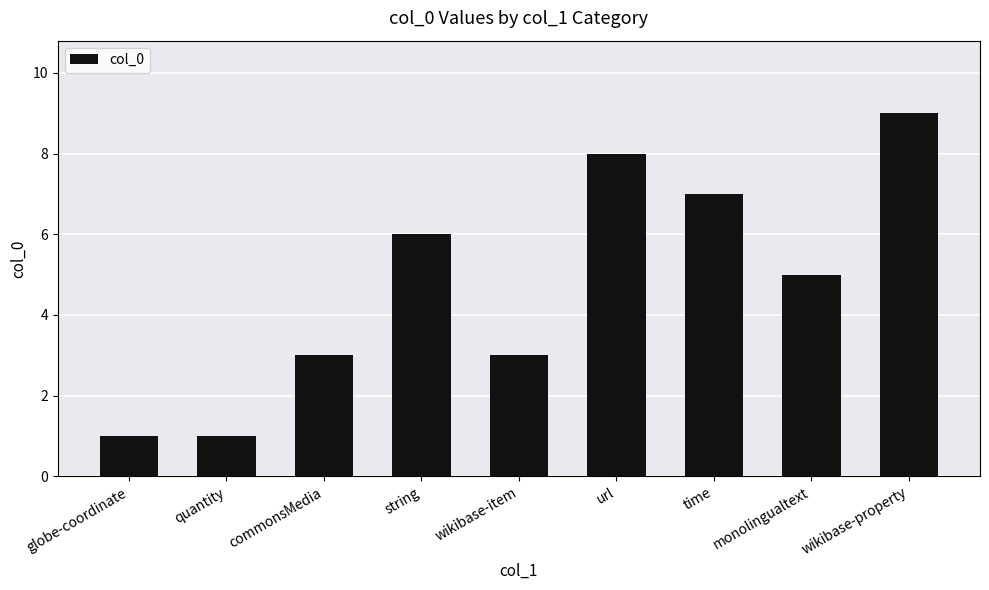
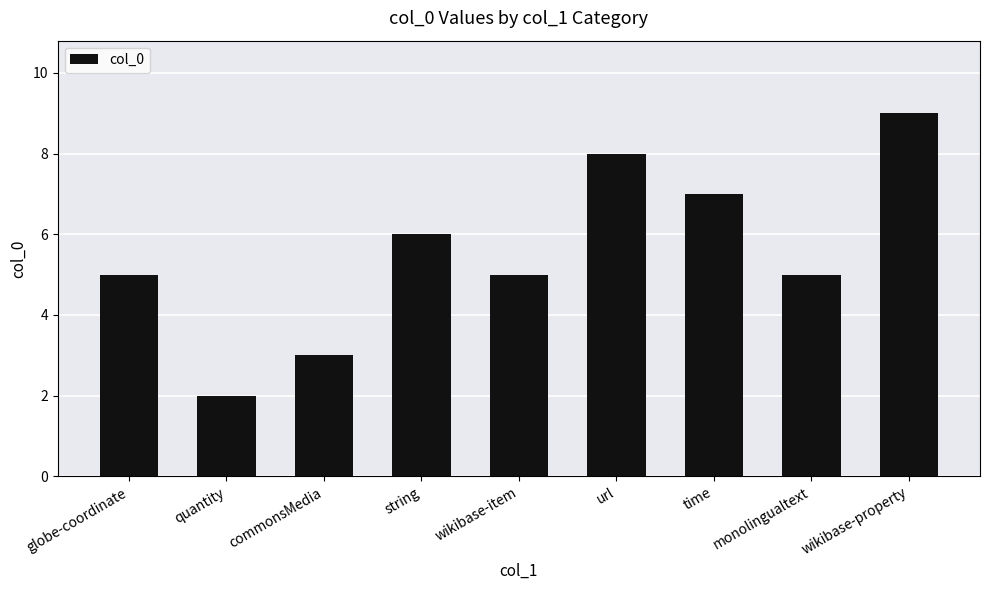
globe-coordinate: 1 -> 5
quantity: 1 -> 2
wikibase-item: 3 -> 5
